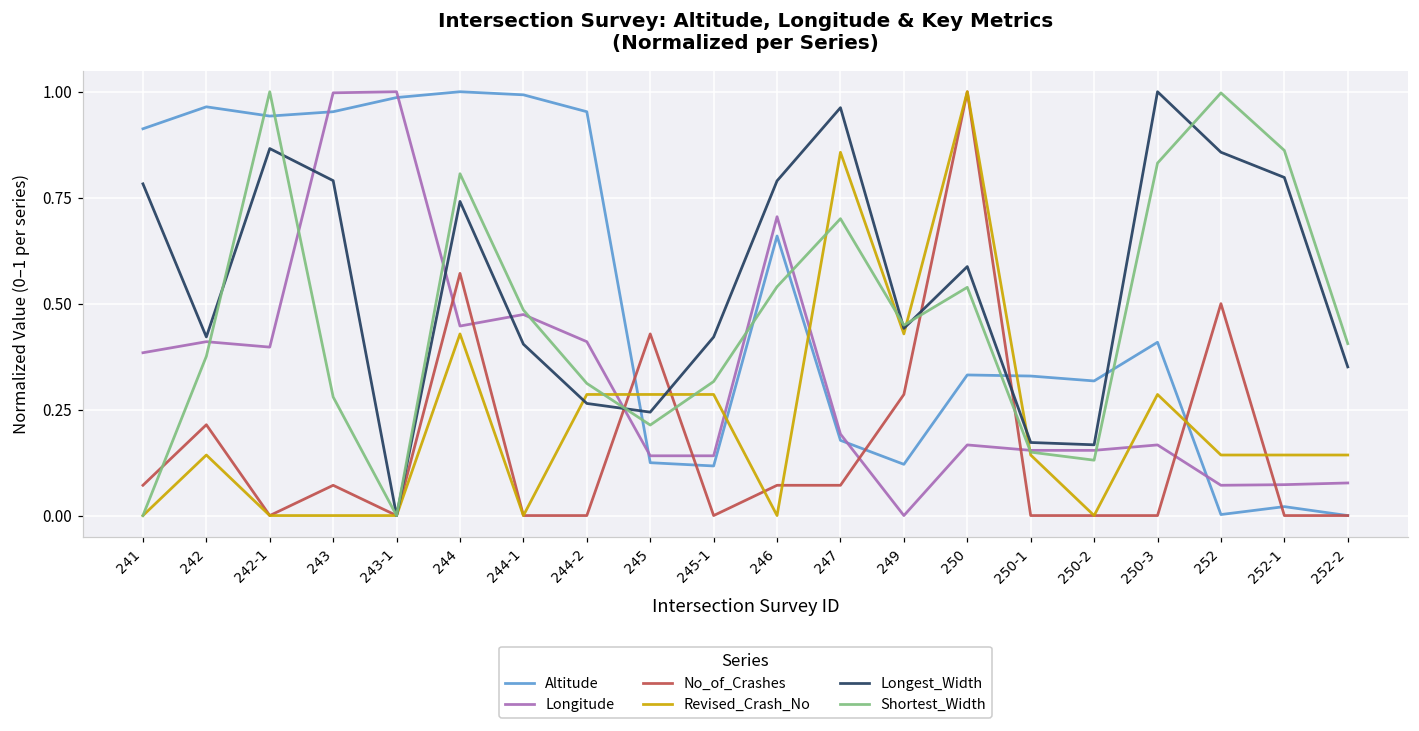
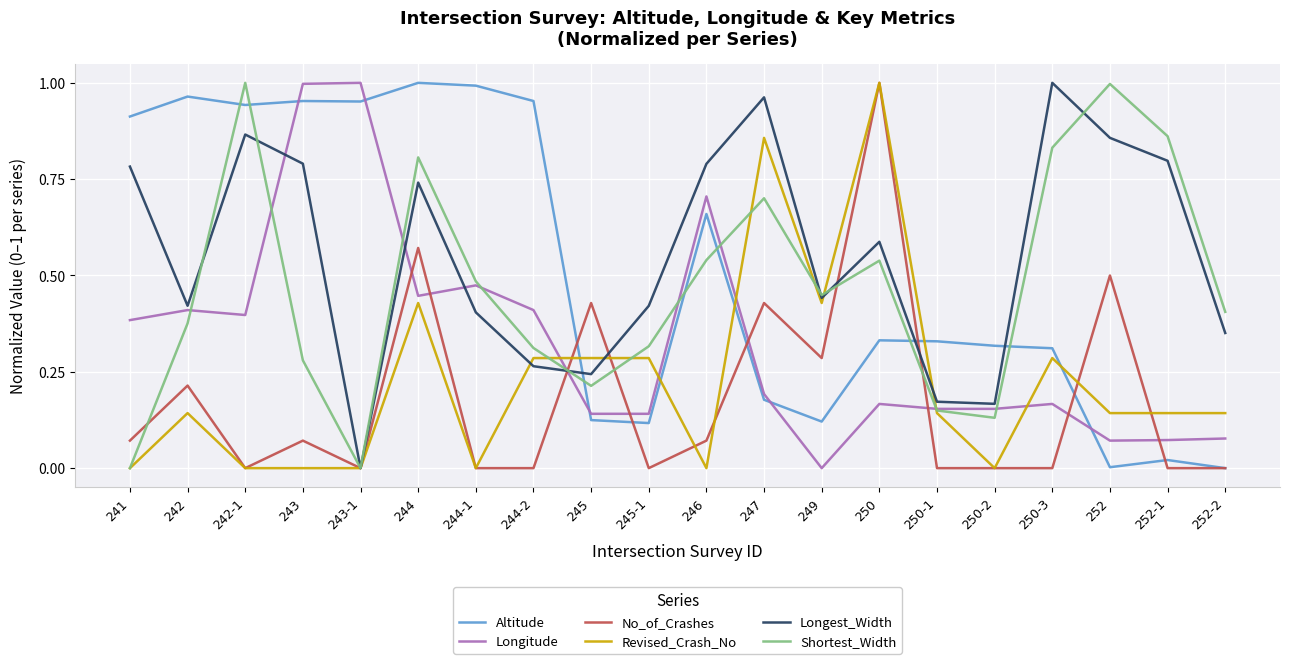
Altitude, 243-1: 0.99 -> 0.95
No_of_Crashes, 247: 0.07 -> 0.43
Altitude, 250-3: 0.41 -> 0.31
